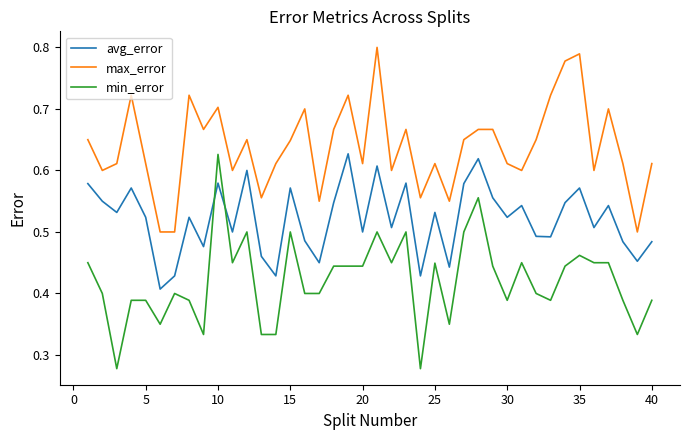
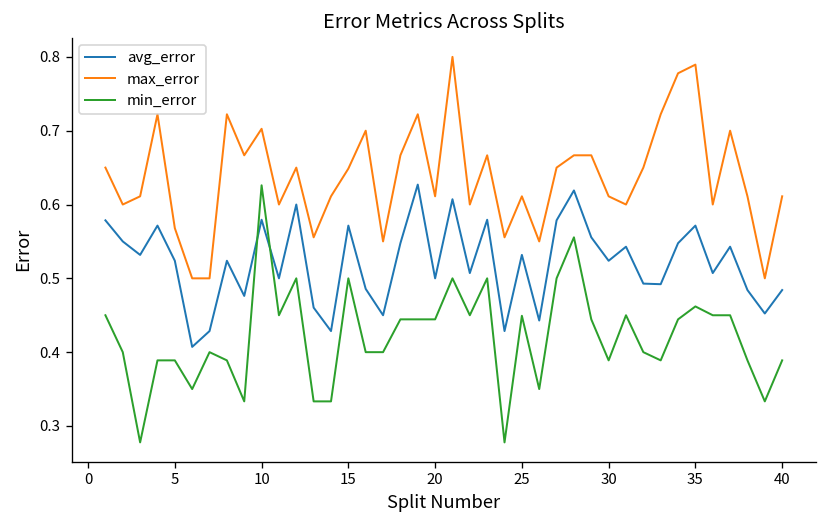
max_error, 5: 0.61 -> 0.57
